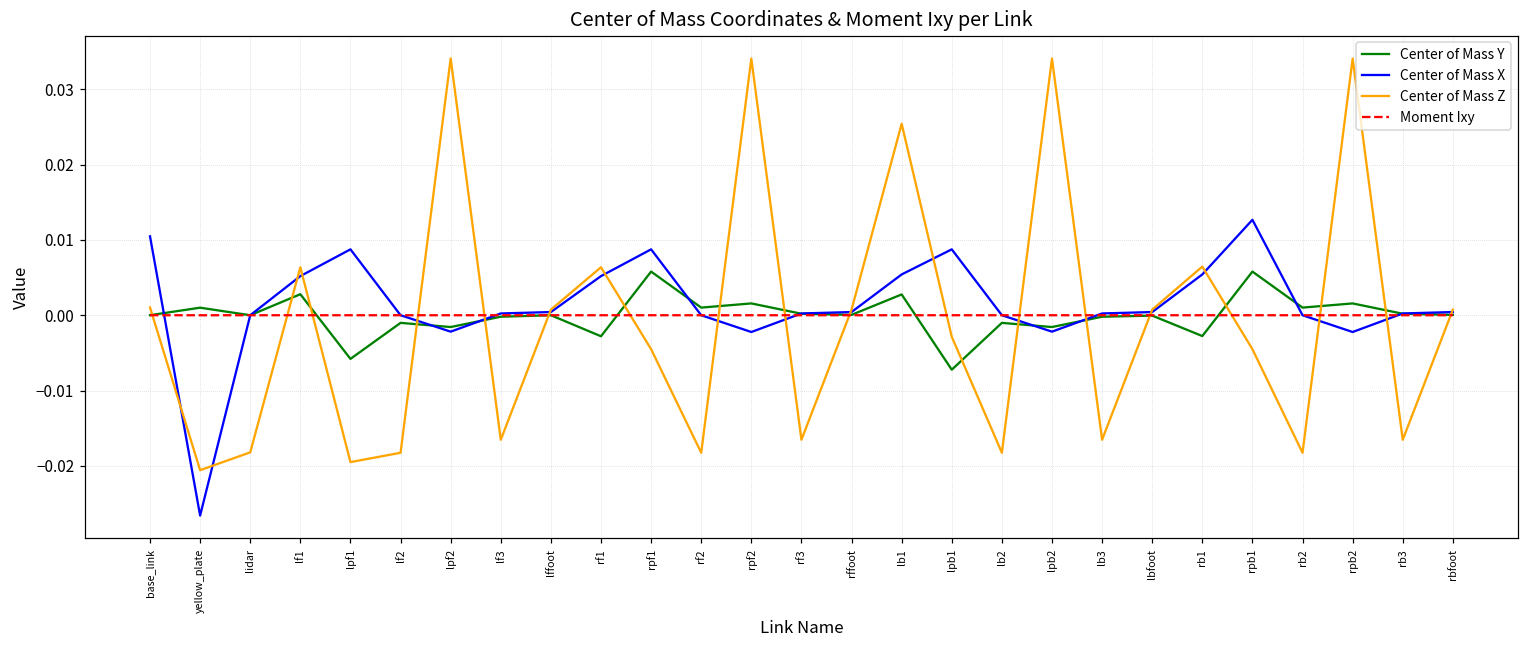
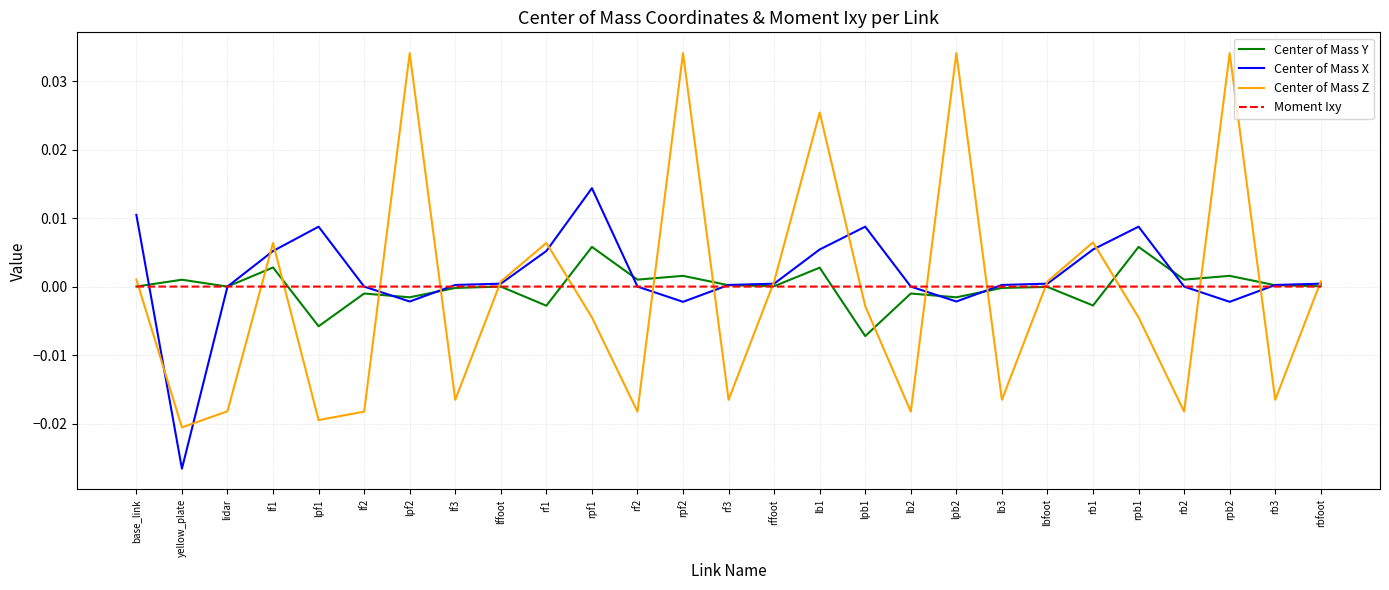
Center of Mass X, rpf1: 0.009 -> 0.014
Center of Mass X, rpb1: 0.013 -> 0.009
